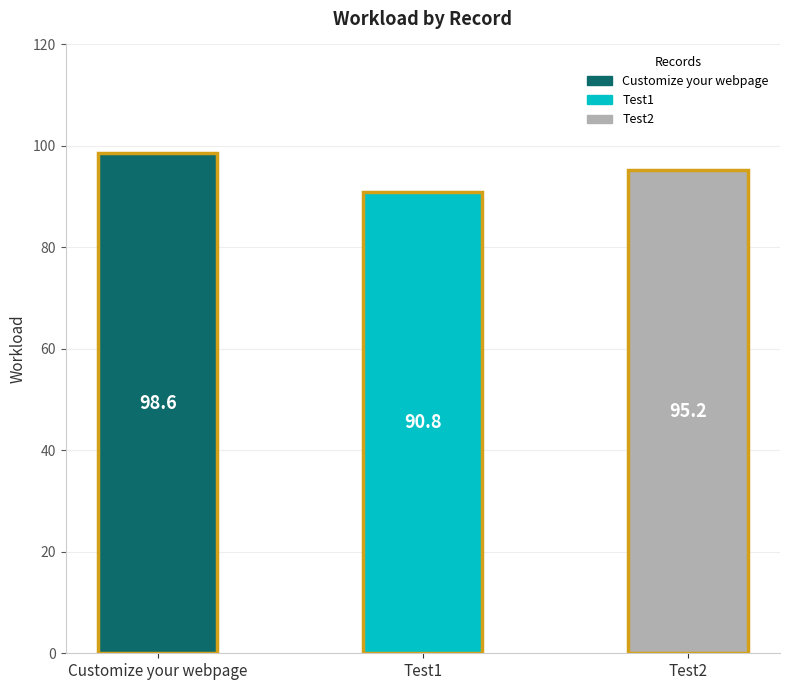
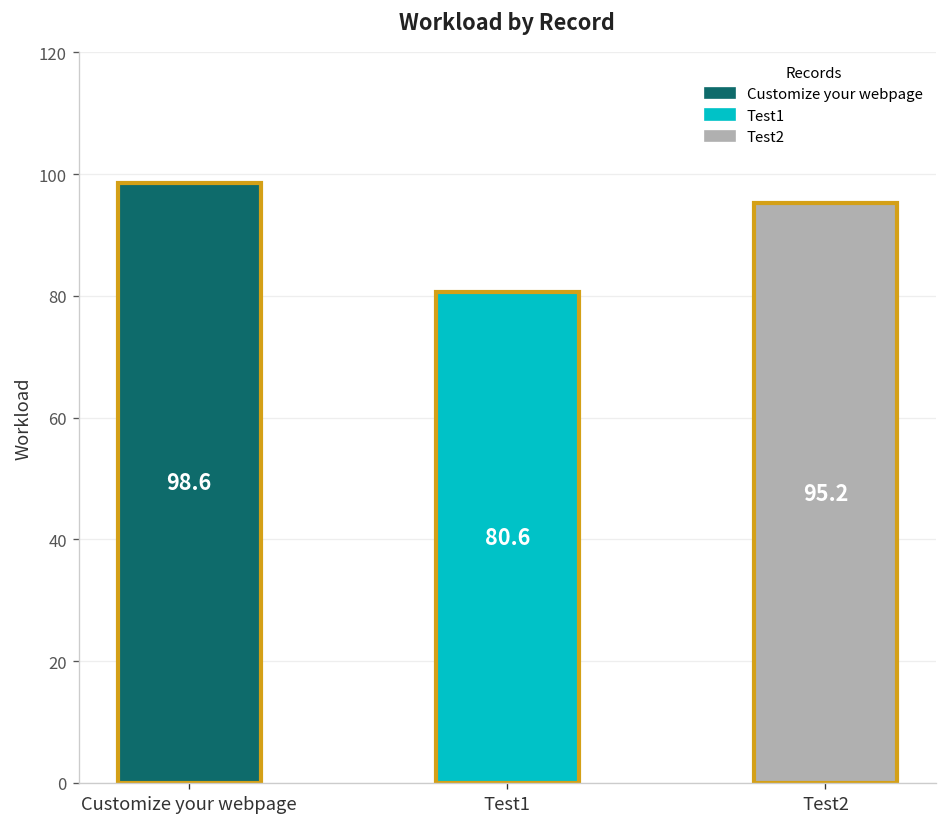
Test1: 90.8 -> 80.6
